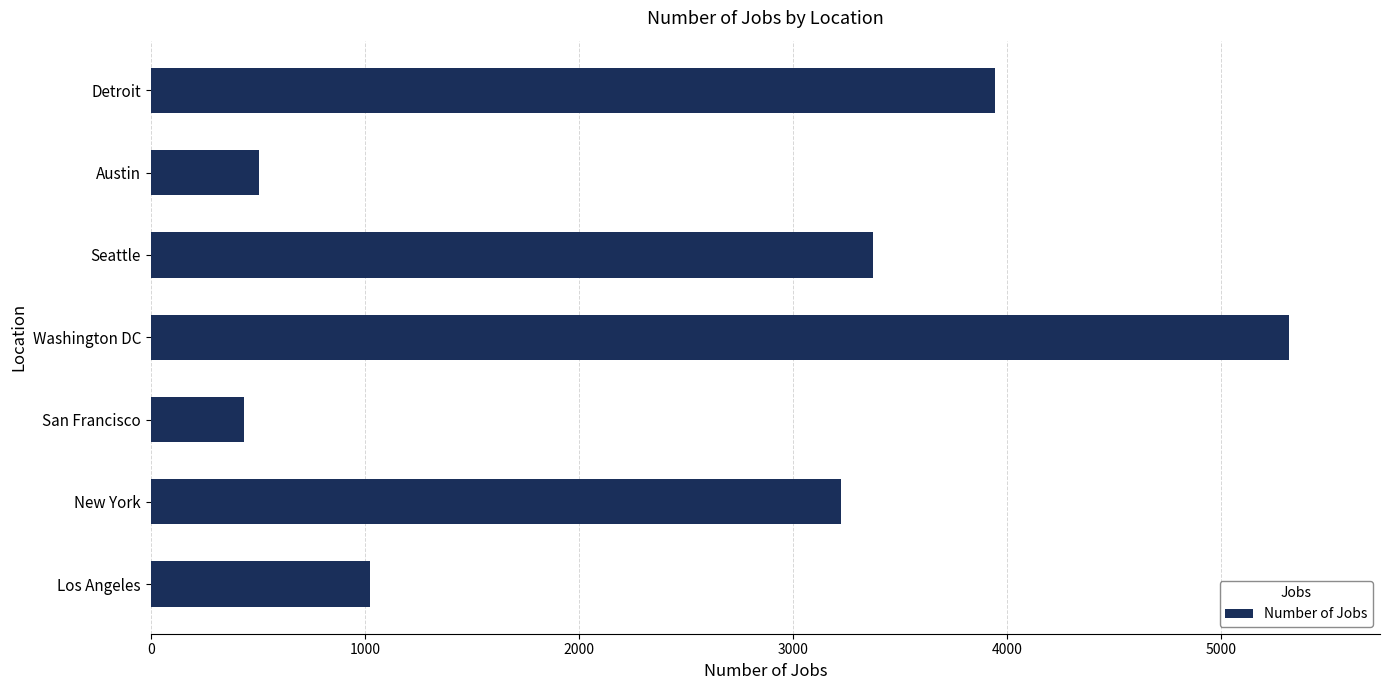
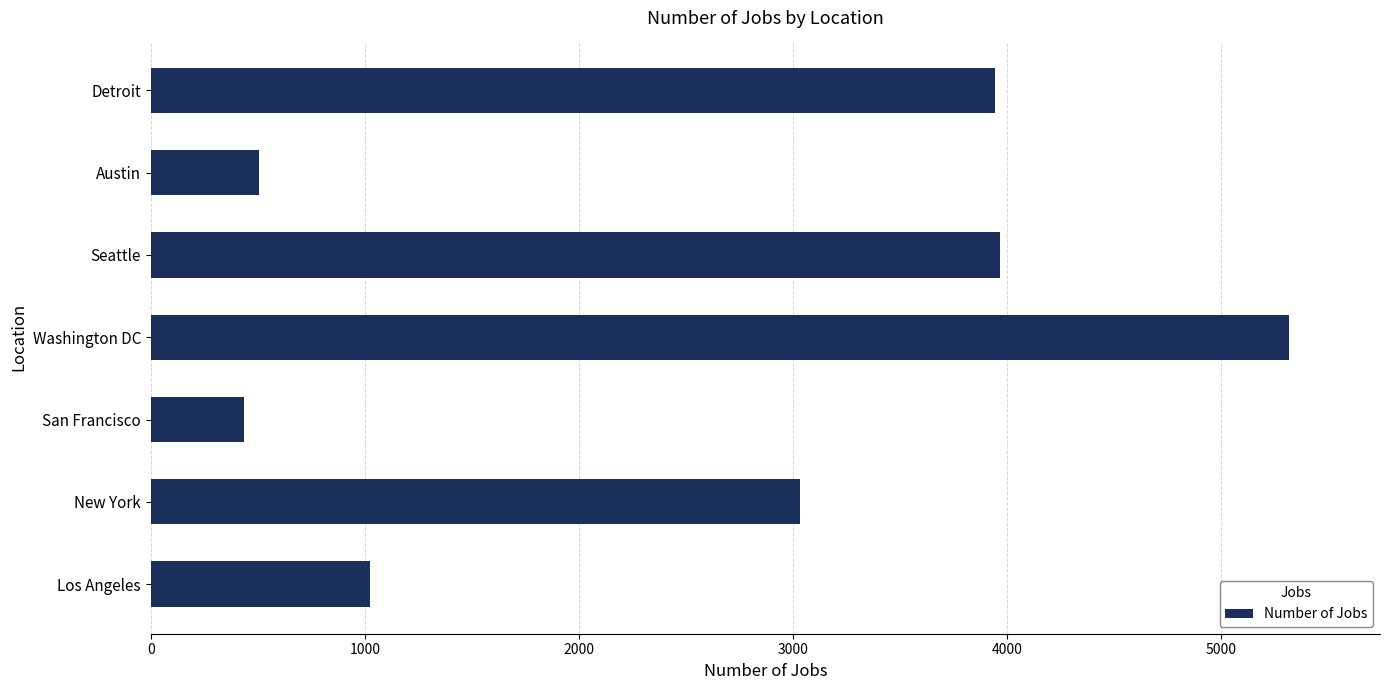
Seattle: 3380 -> 3970
New York: 3230 -> 3030
